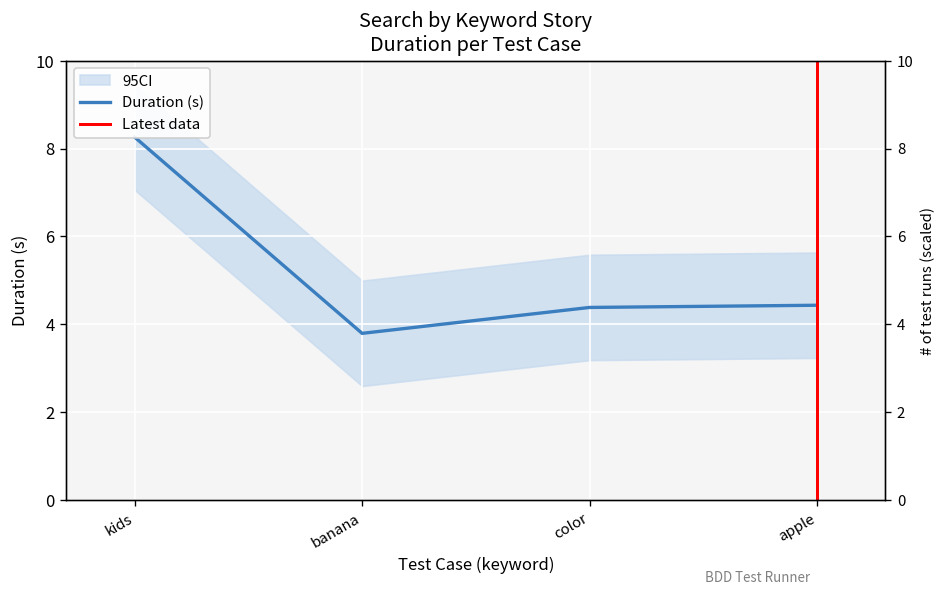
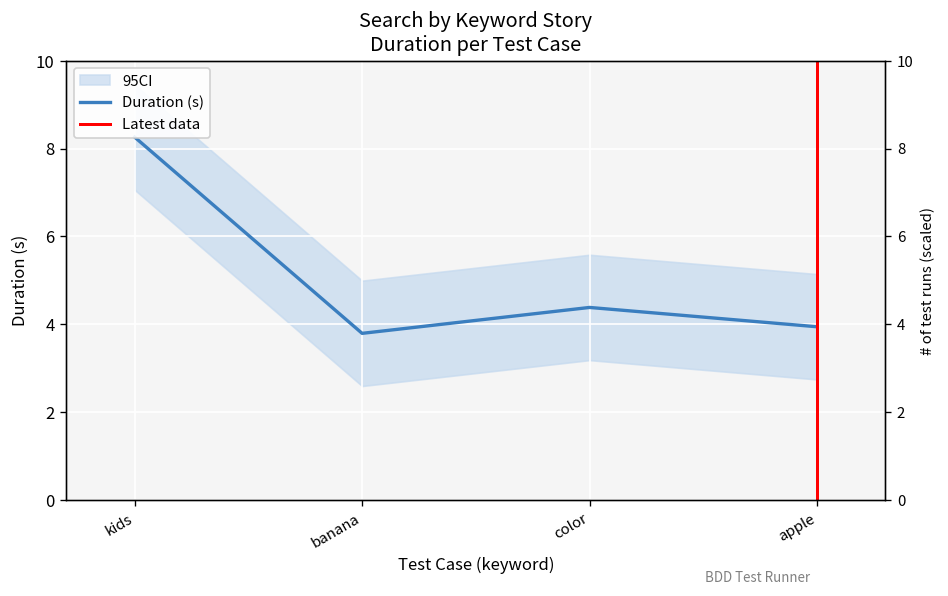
Duration (s), apple: 4.4 -> 3.9
